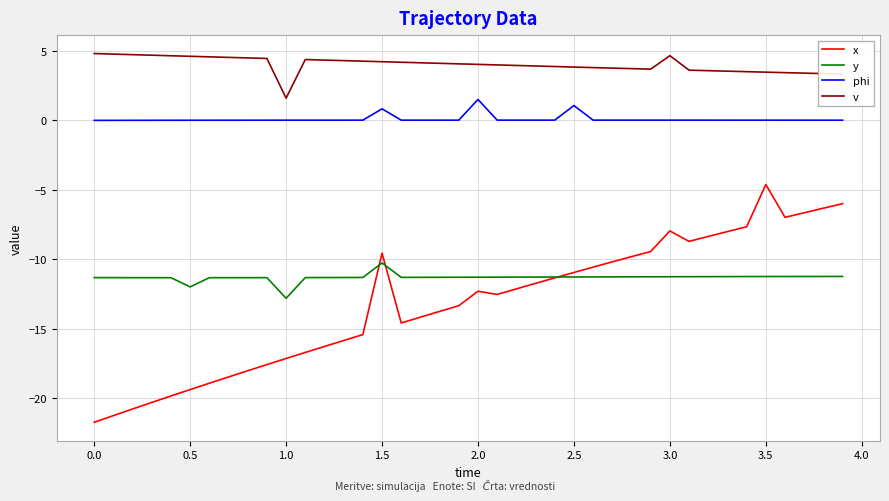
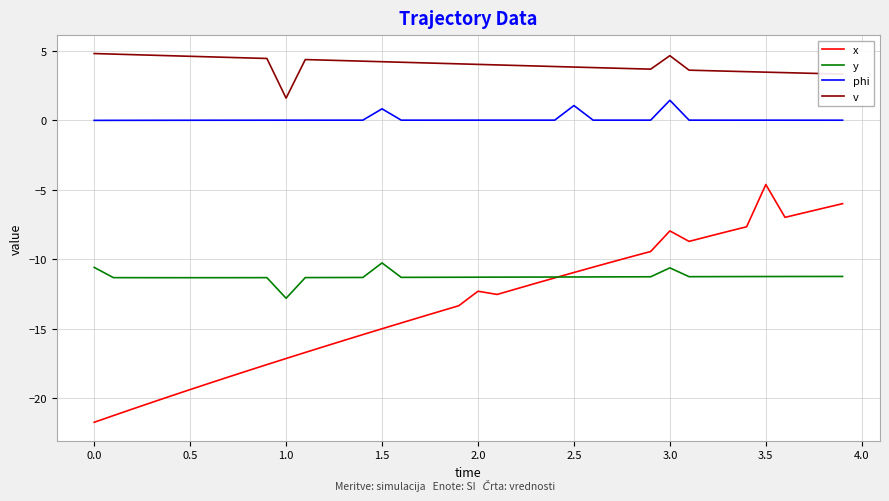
y, 0.0: -11.3 -> -10.6
y, 0.5: -12.0 -> -11.3
x, 1.5: -9.6 -> -15.0
phi, 2.0: 1.5 -> 0.0
y, 3.0: -11.3 -> -10.6
phi, 3.0: 0.0 -> 1.4
